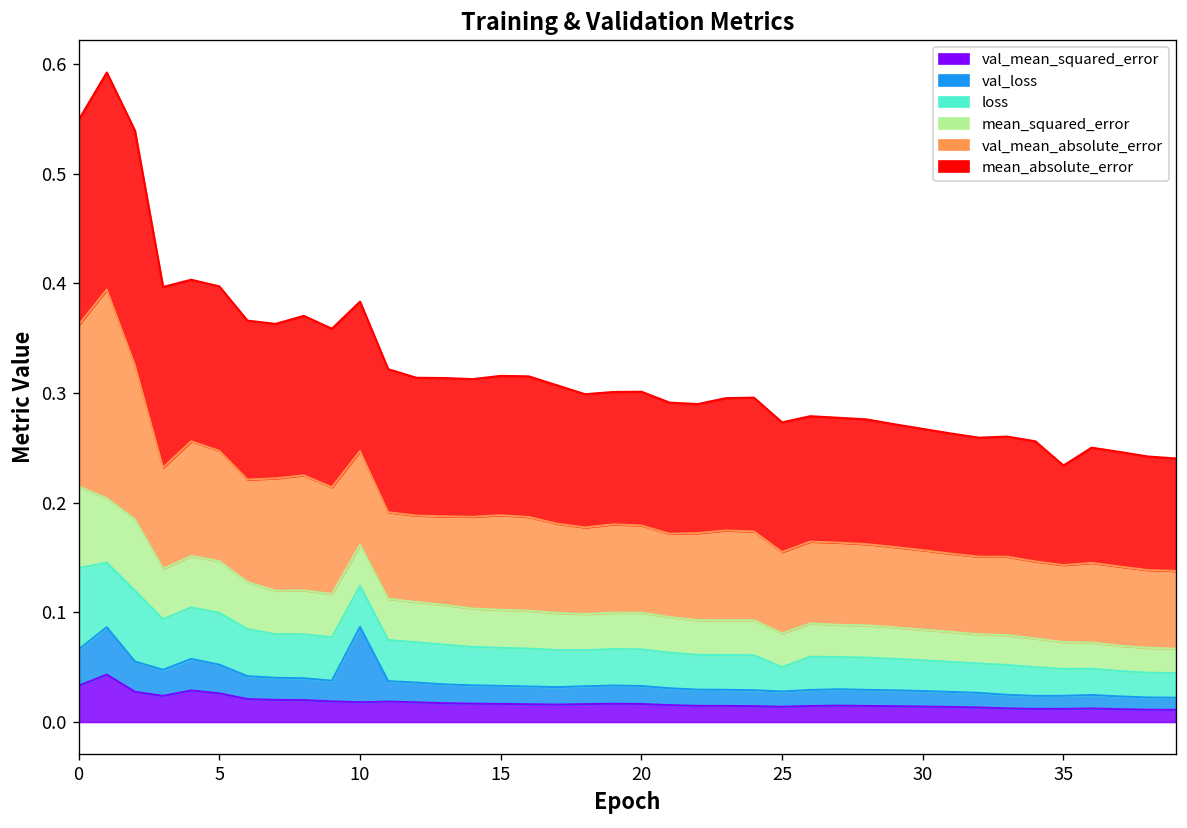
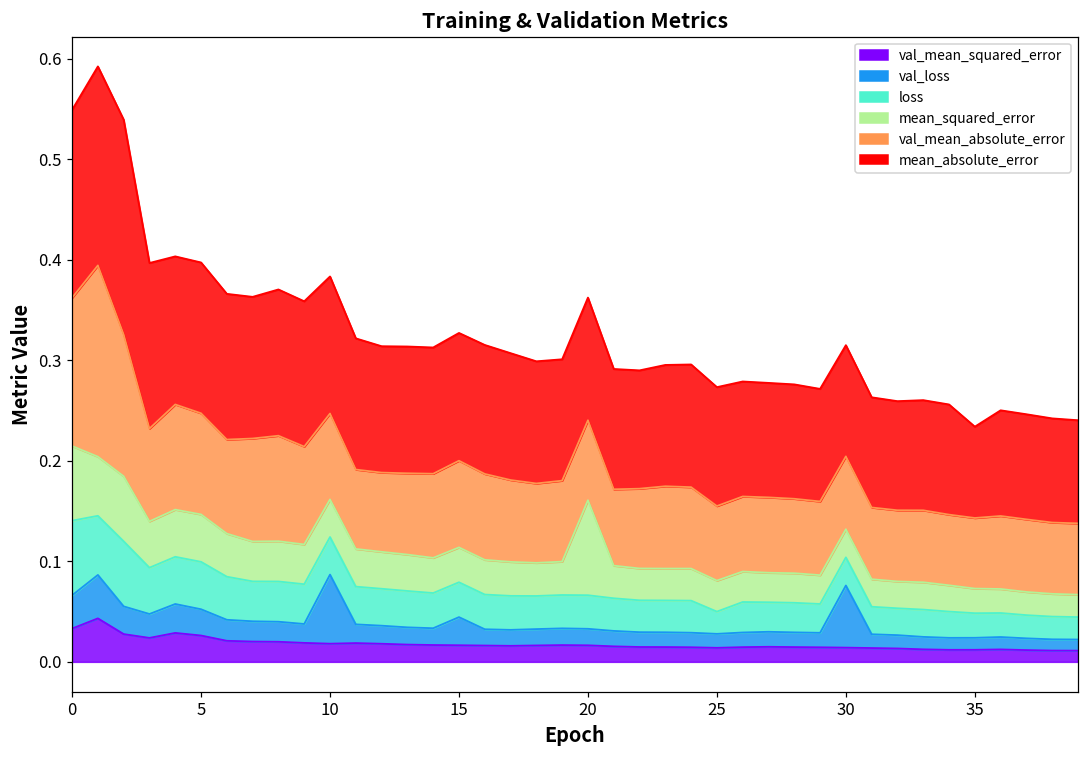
val_loss, 15: 0.02 -> 0.03
mean_squared_error, 20: 0.03 -> 0.09
val_loss, 30: 0.01 -> 0.06
